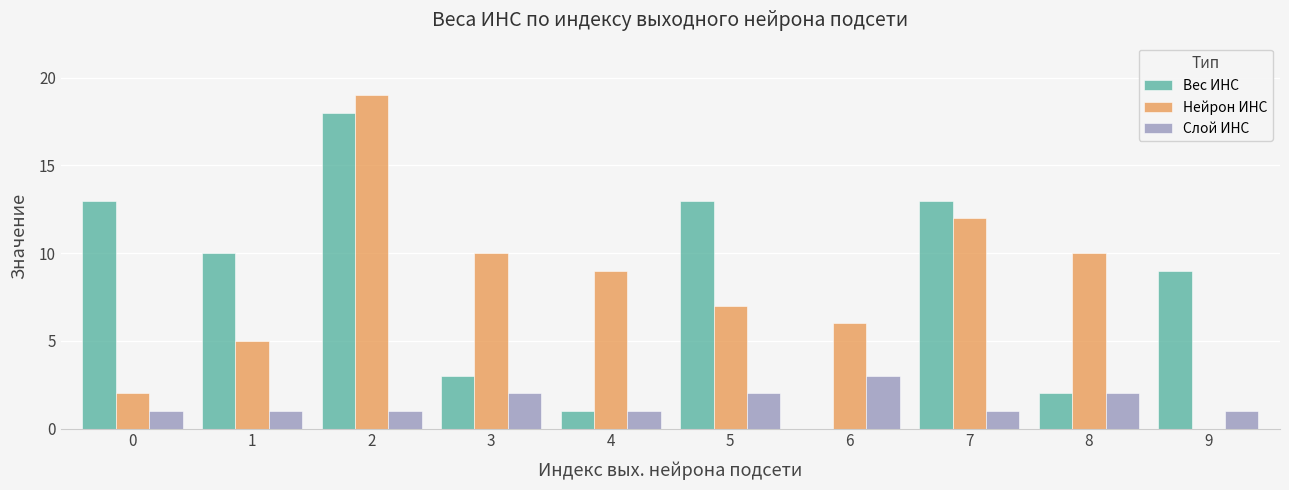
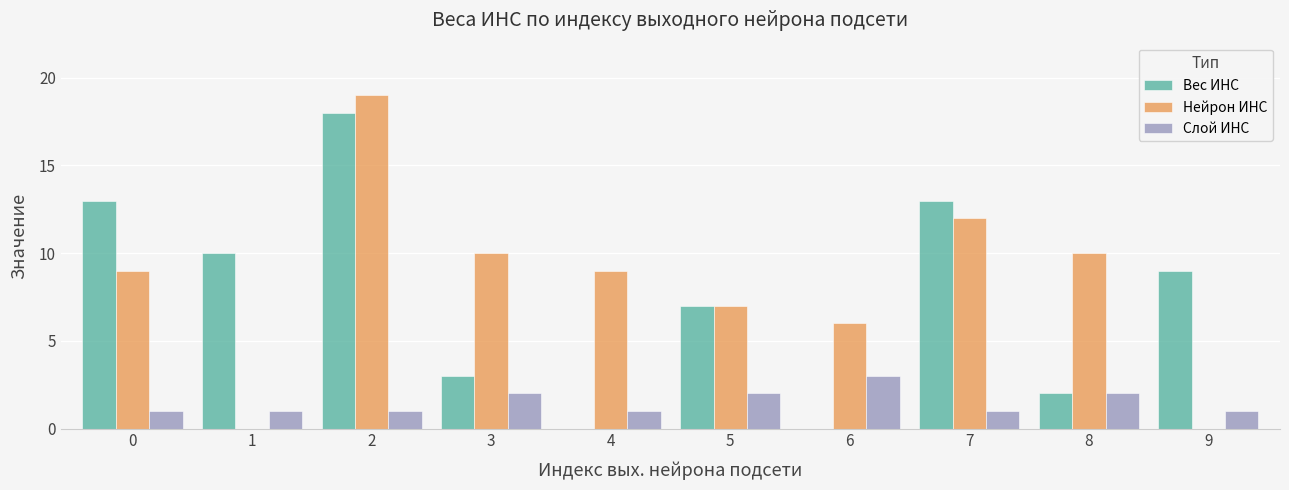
Нейрон ИНС, 0: 2 -> 9
Нейрон ИНС, 1: 5 -> 0
Вес ИНС, 4: 1 -> 0
Вес ИНС, 5: 13 -> 7
